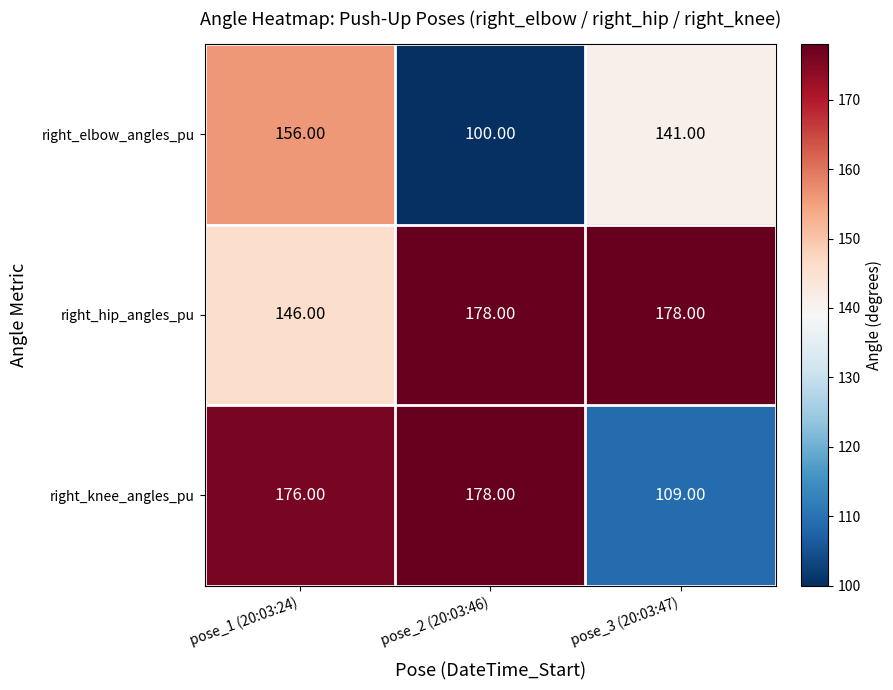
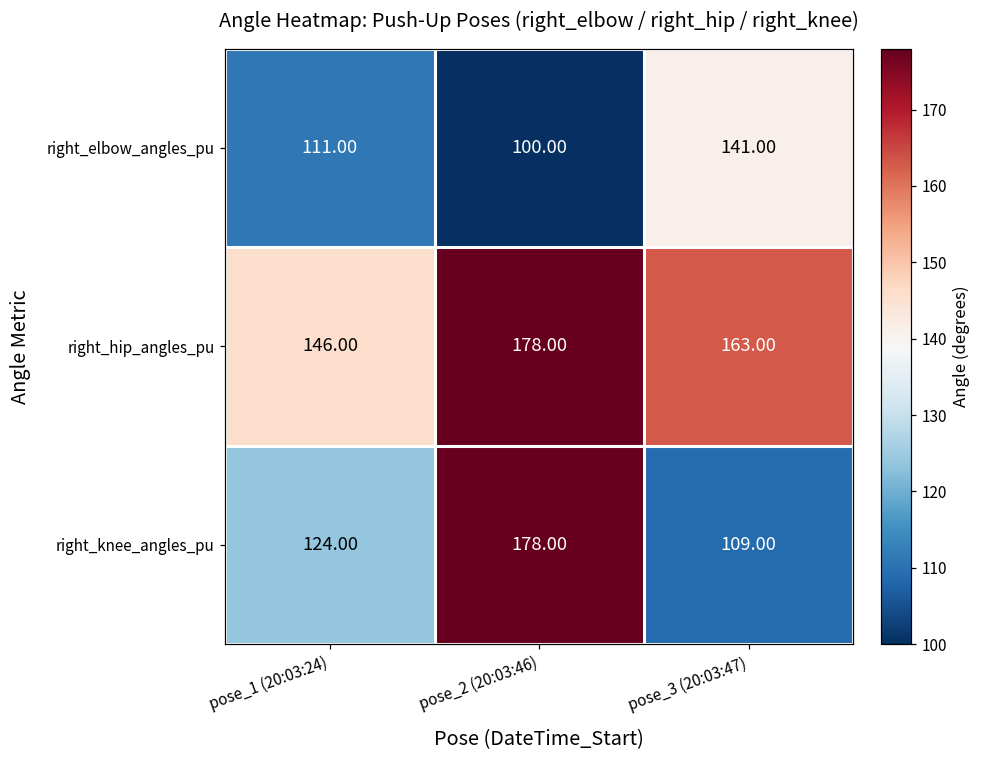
right_elbow_angles_pu, pose_1 (20:03:24): 156.00 -> 111.00
right_hip_angles_pu, pose_3 (20:03:47): 178.00 -> 163.00
right_knee_angles_pu, pose_1 (20:03:24): 176.00 -> 124.00
